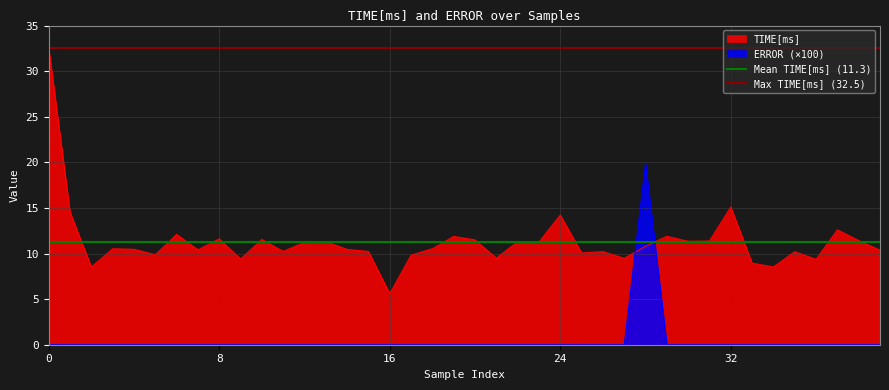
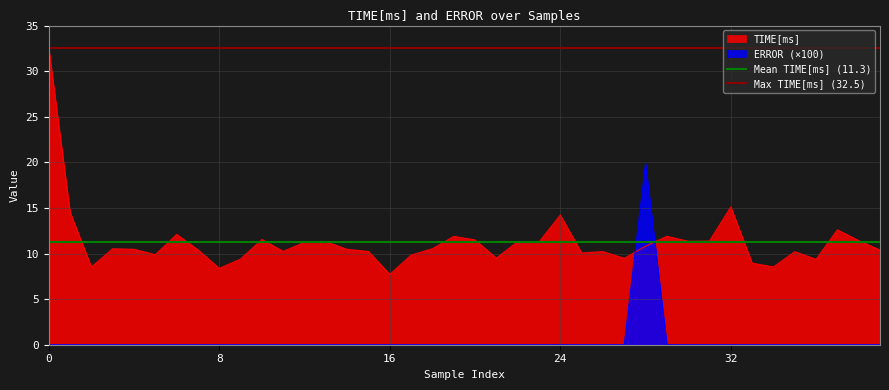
TIME[ms], 8: 12 -> 8
TIME[ms], 16: 6 -> 8
